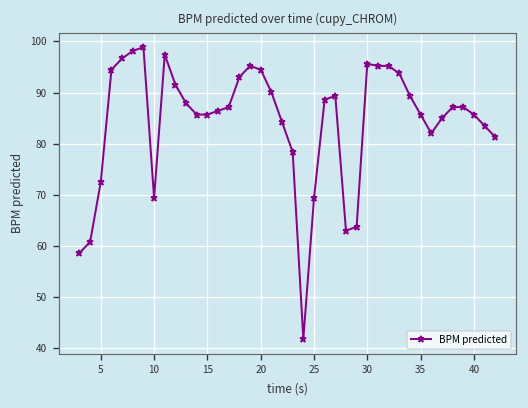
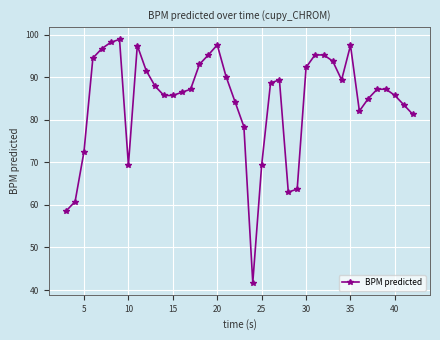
20: 94 -> 98
30: 96 -> 92
35: 86 -> 97
